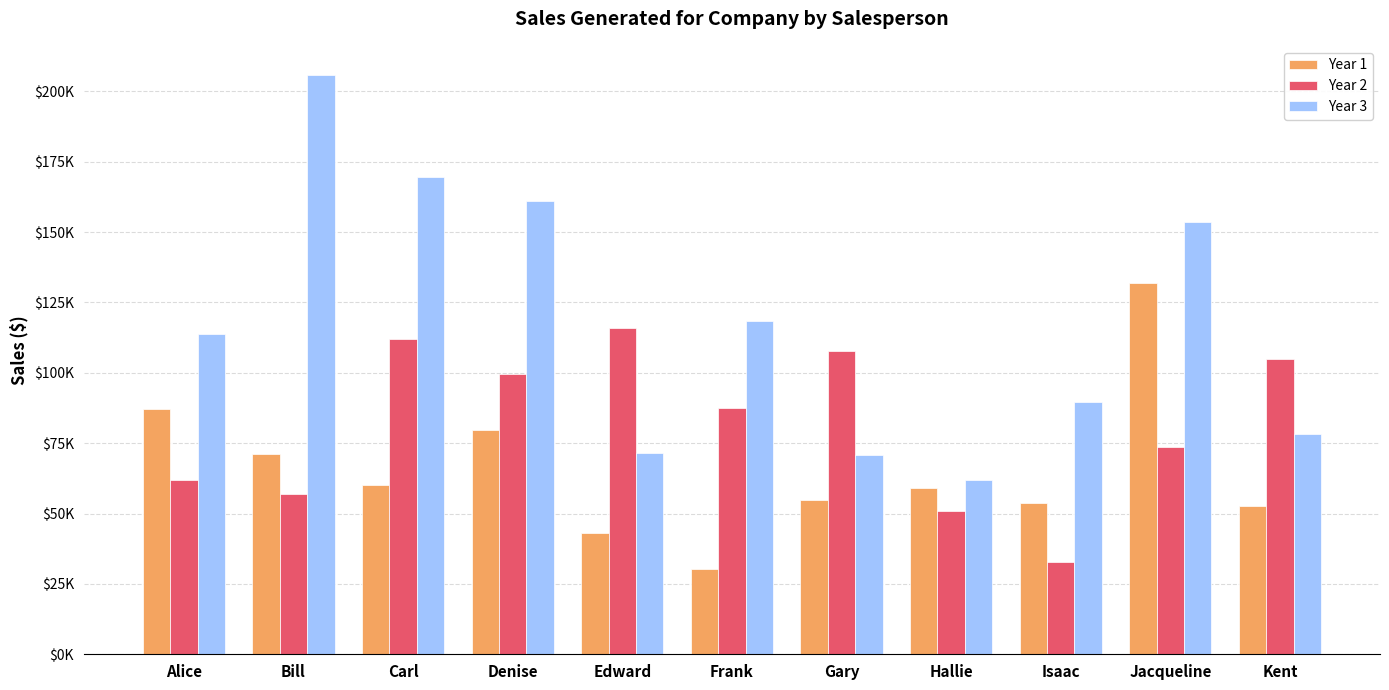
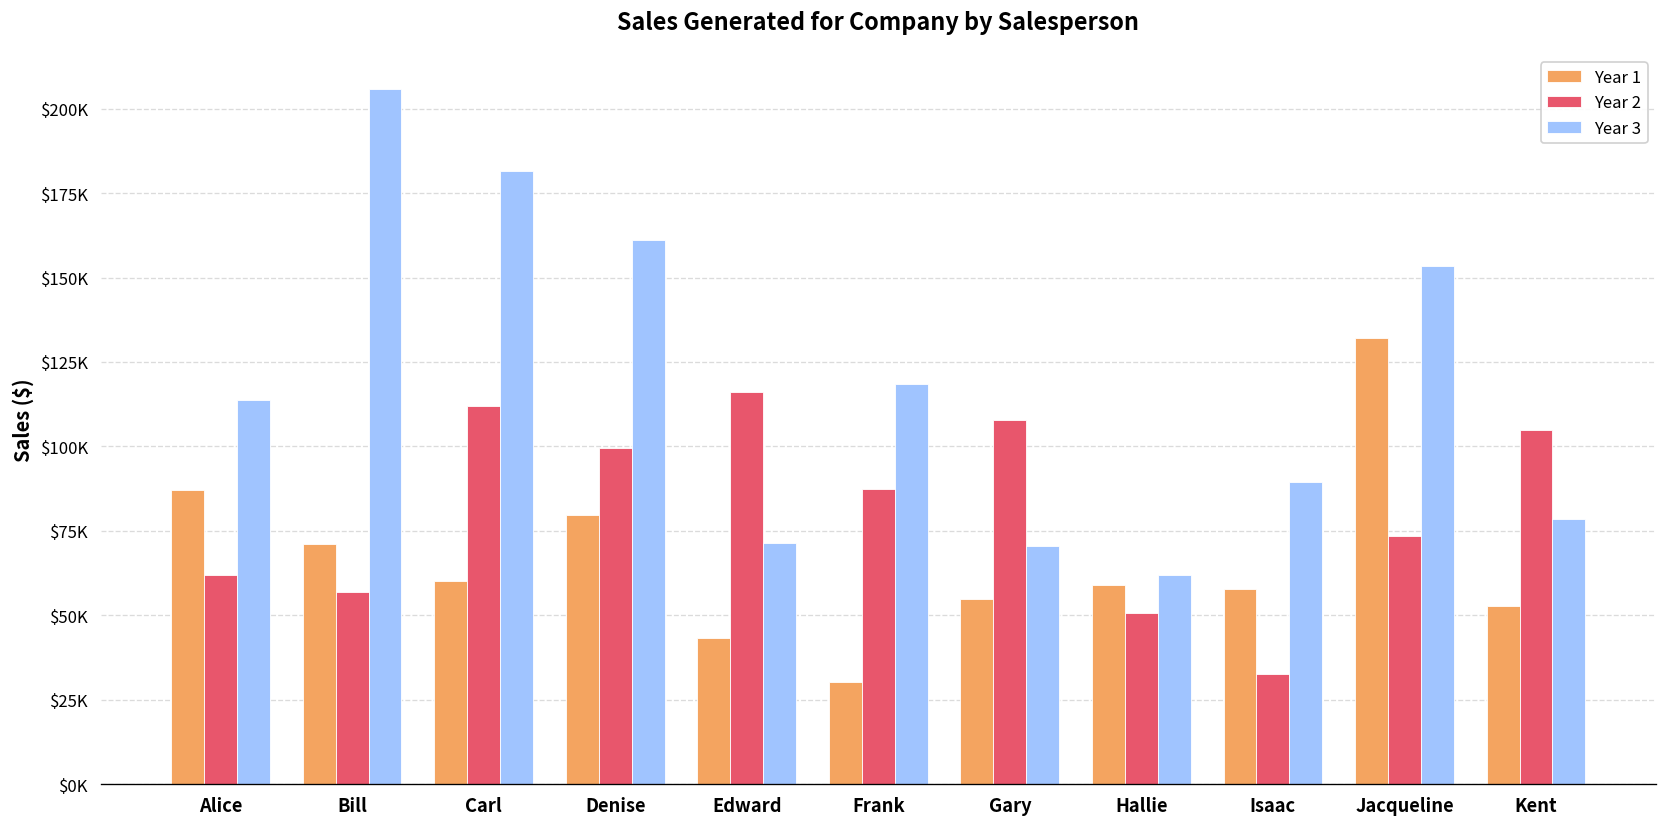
Year 3, Carl: $170000 -> $181000
Year 1, Isaac: $54000 -> $58000
